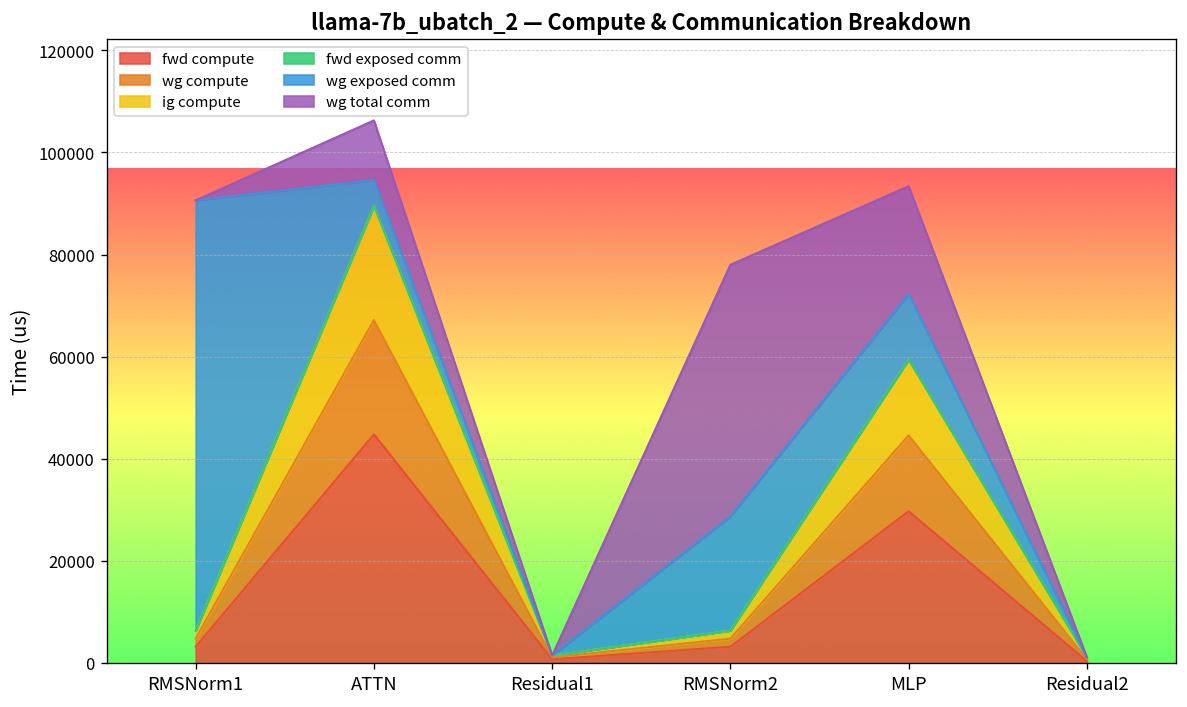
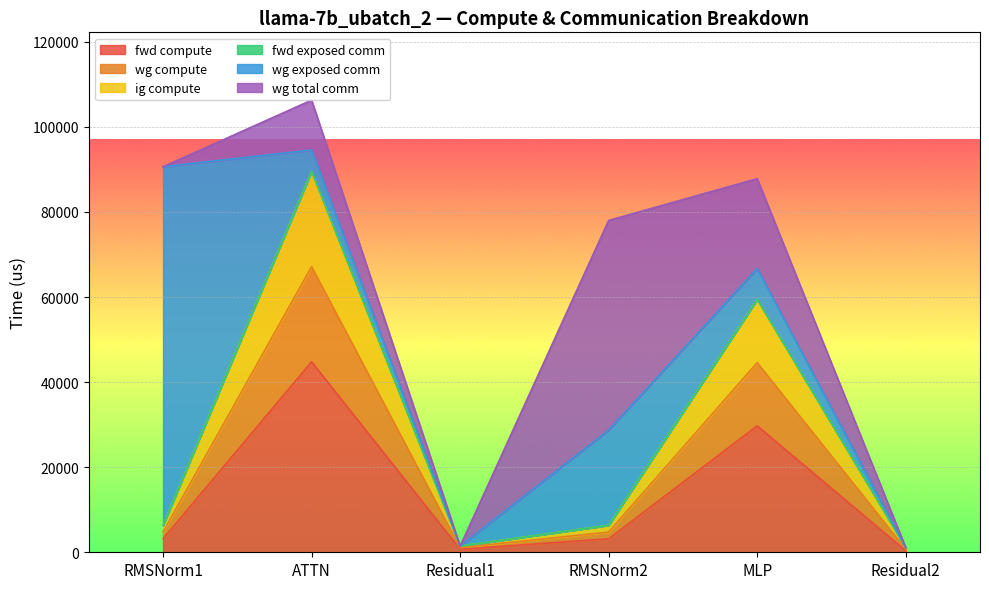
wg exposed comm, MLP: 13000 -> 7000
